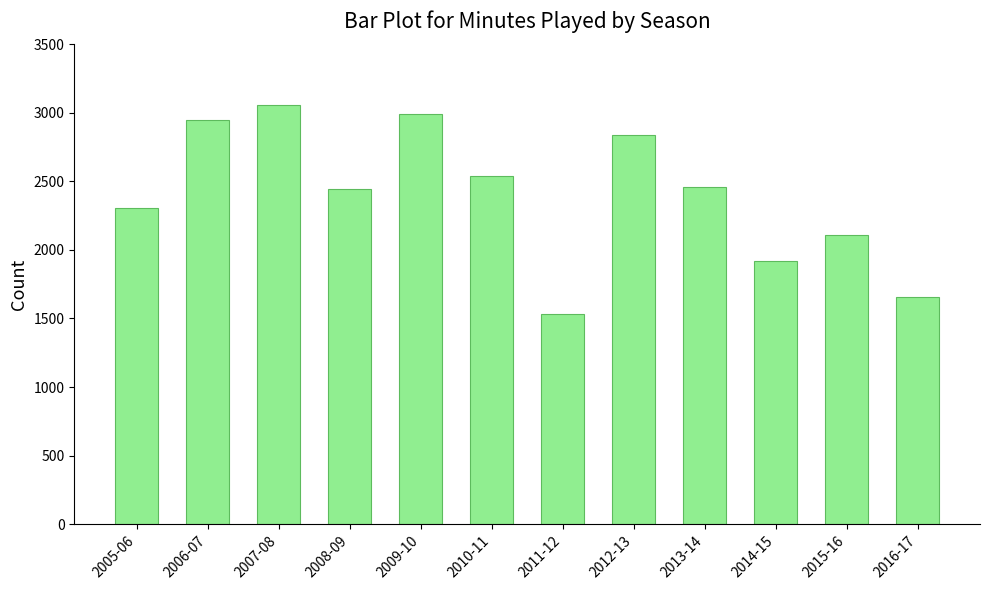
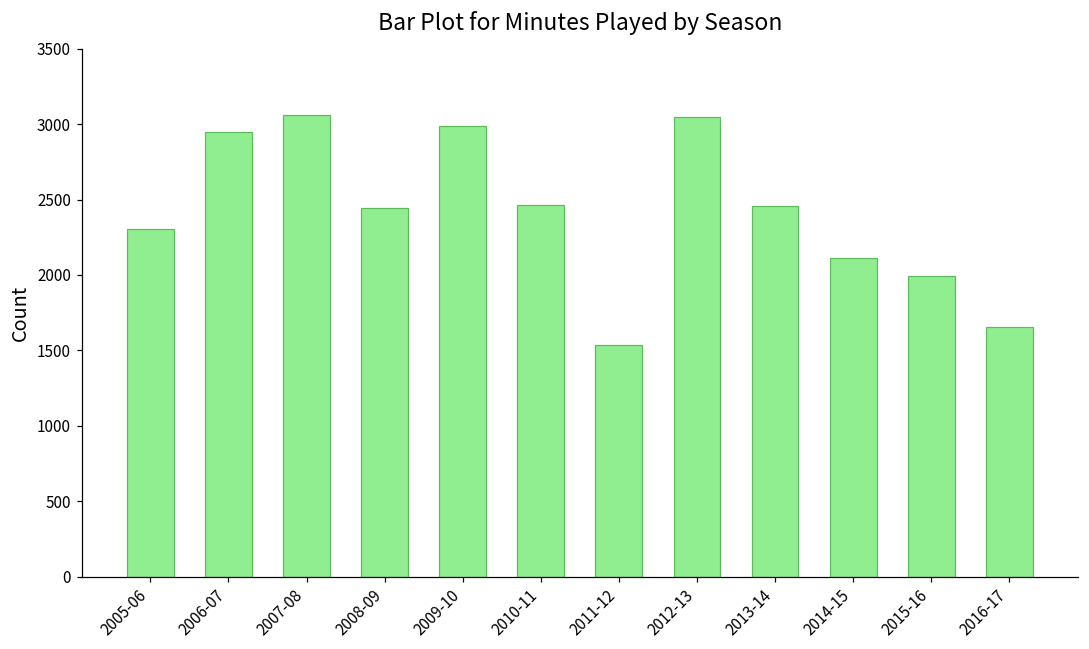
2010-11: 2540 -> 2470
2012-13: 2840 -> 3050
2014-15: 1920 -> 2110
2015-16: 2110 -> 2000
